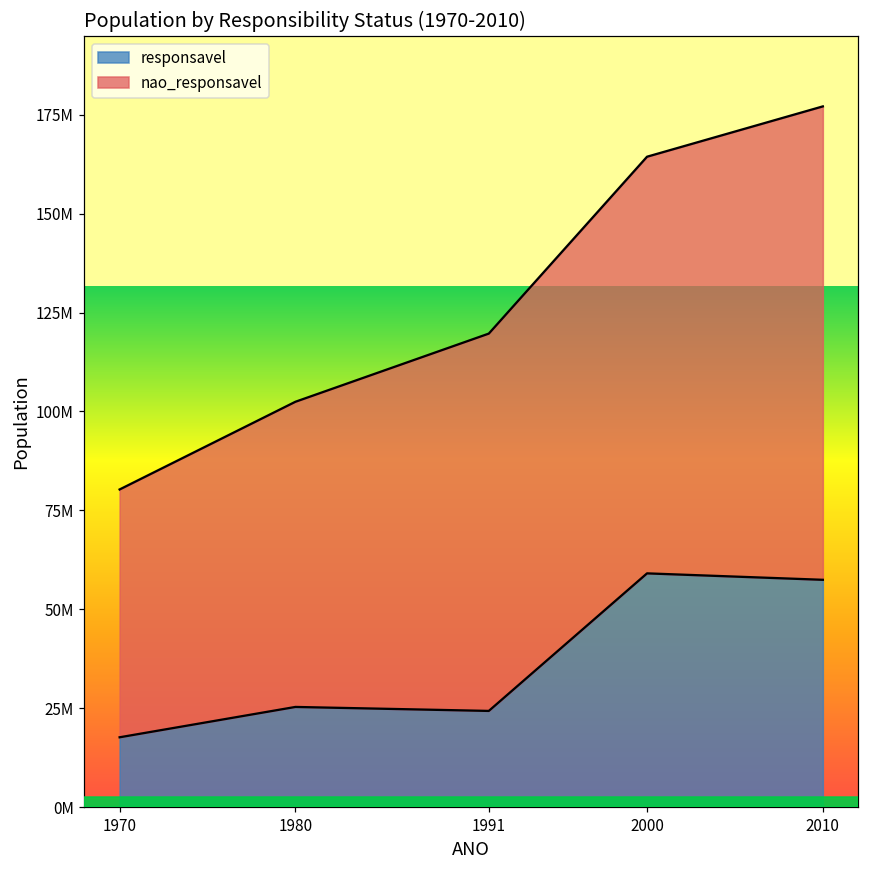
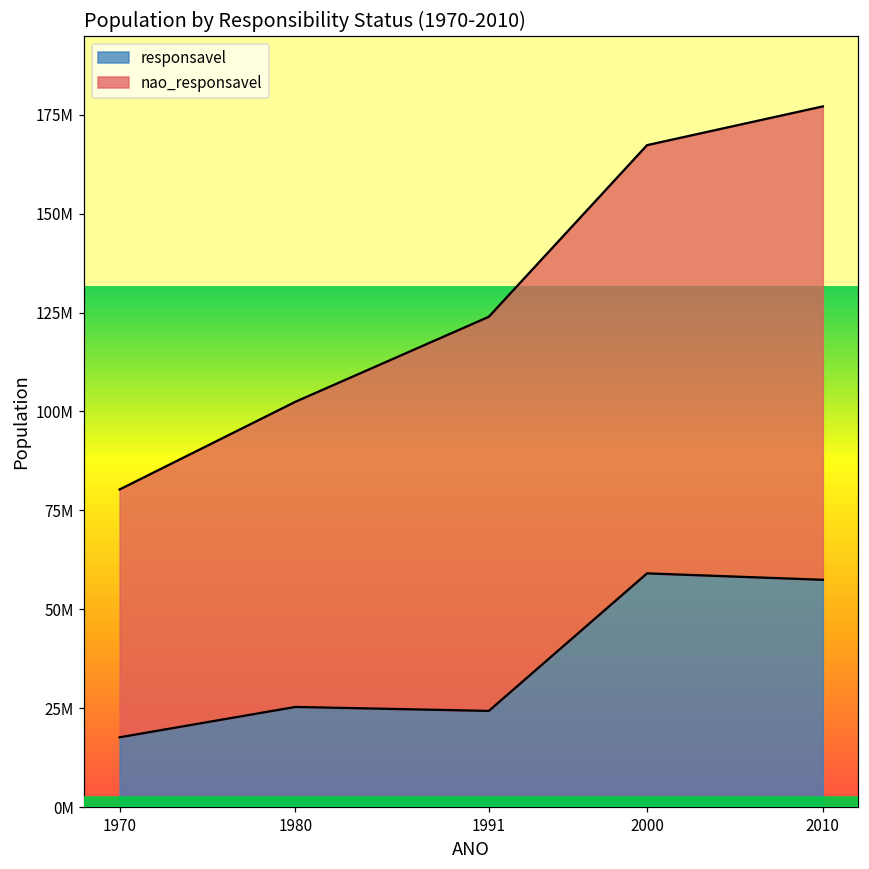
nao_responsavel, 1991: 95000000 -> 100000000
nao_responsavel, 2000: 105000000 -> 108000000
